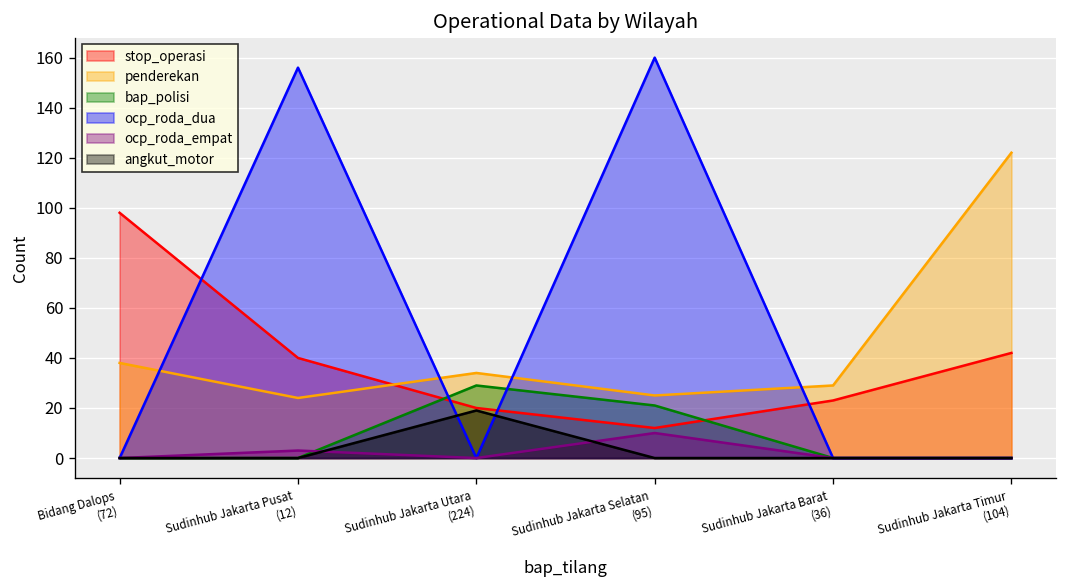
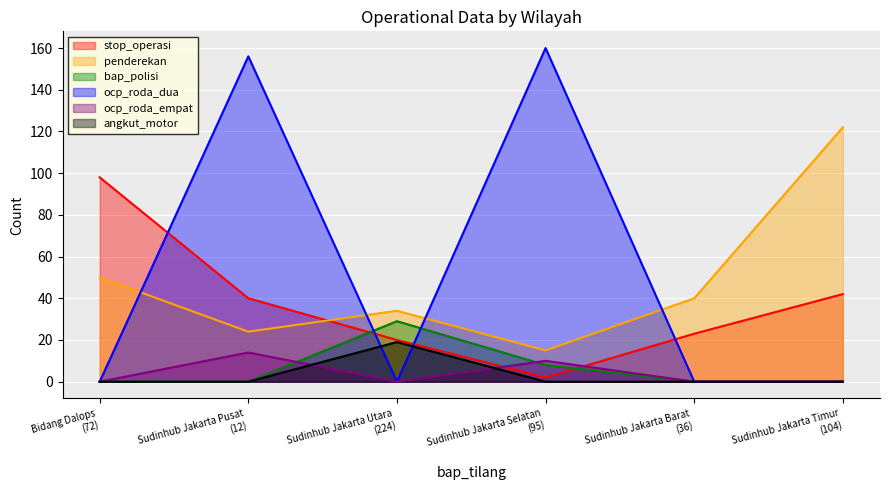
penderekan, Bidang Dalops (72): 38 -> 50
ocp_roda_empat, Sudinhub Jakarta Pusat (12): 3 -> 14
stop_operasi, Sudinhub Jakarta Selatan (95): 12 -> 2
penderekan, Sudinhub Jakarta Selatan (95): 25 -> 15
bap_polisi, Sudinhub Jakarta Selatan (95): 21 -> 8
penderekan, Sudinhub Jakarta Barat (36): 29 -> 40
